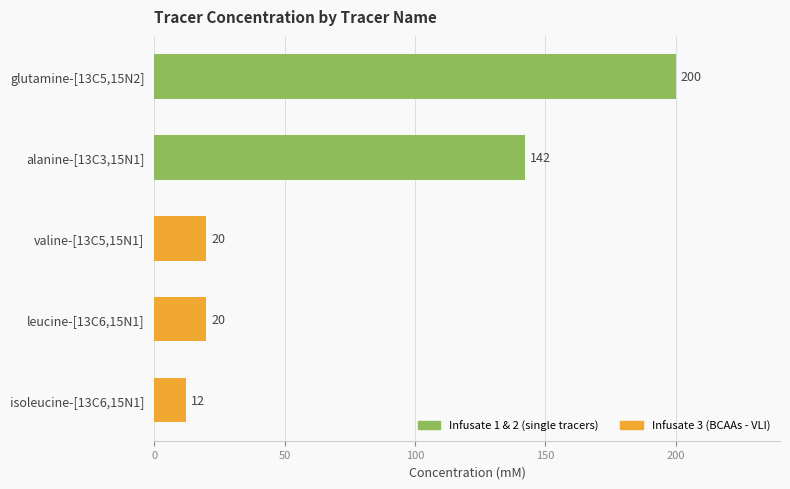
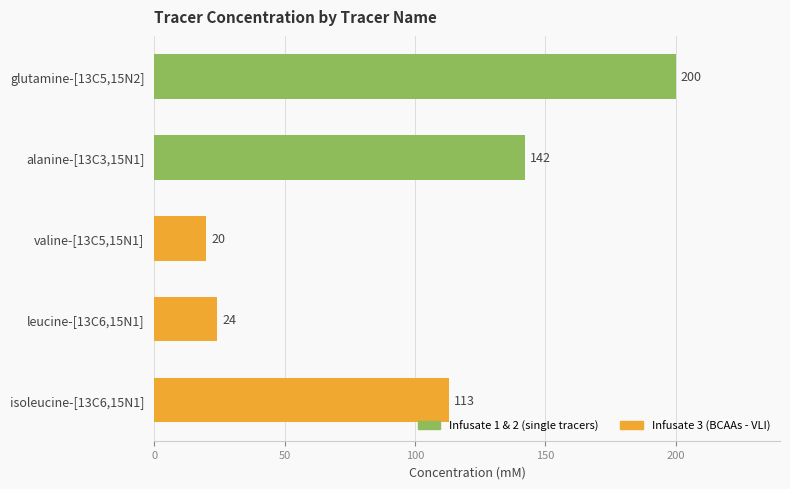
leucine-[13C6,15N1]: 20 -> 24
isoleucine-[13C6,15N1]: 12 -> 113
